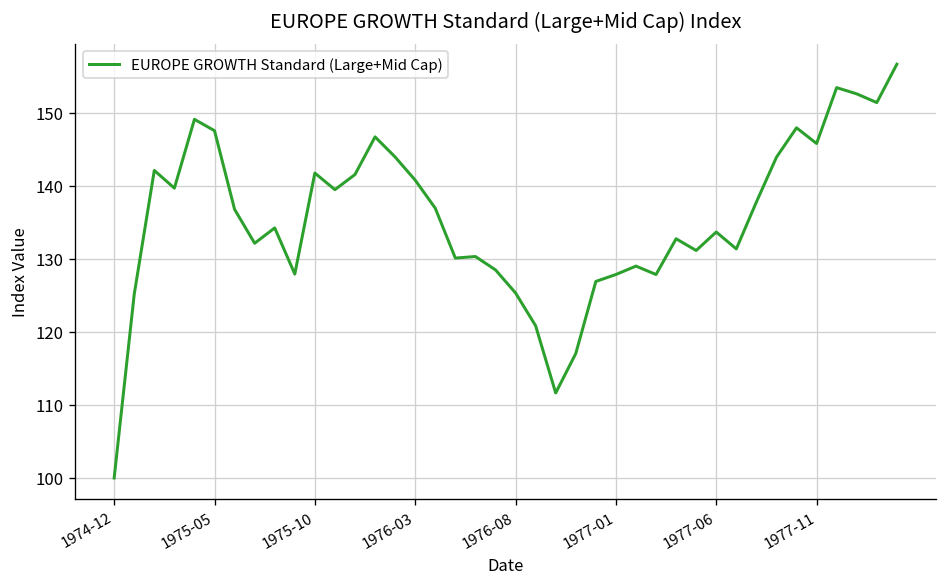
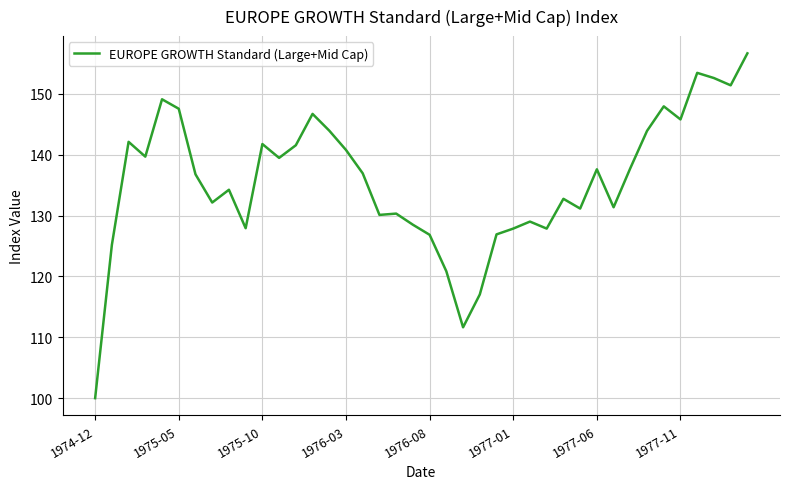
1976-08: 125 -> 127
1977-06: 134 -> 138
